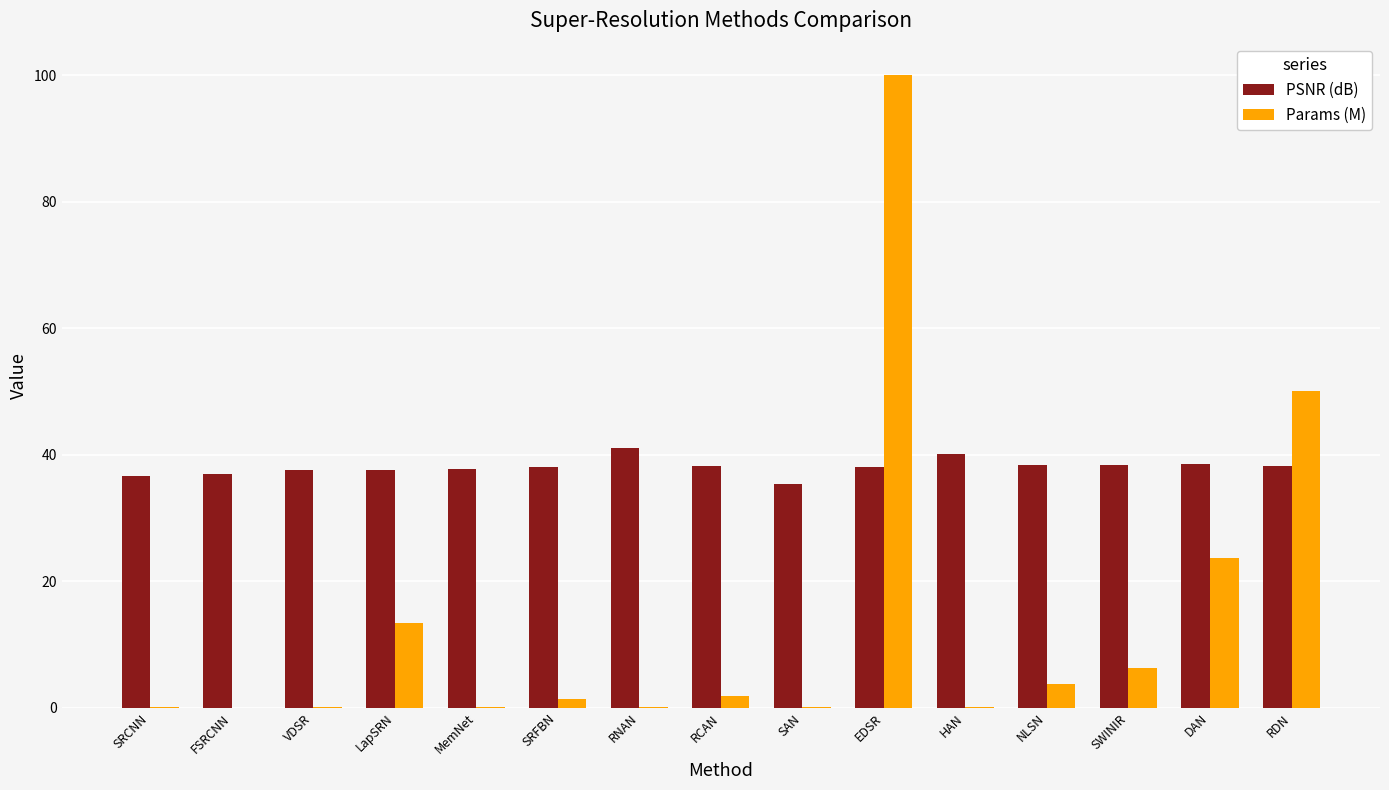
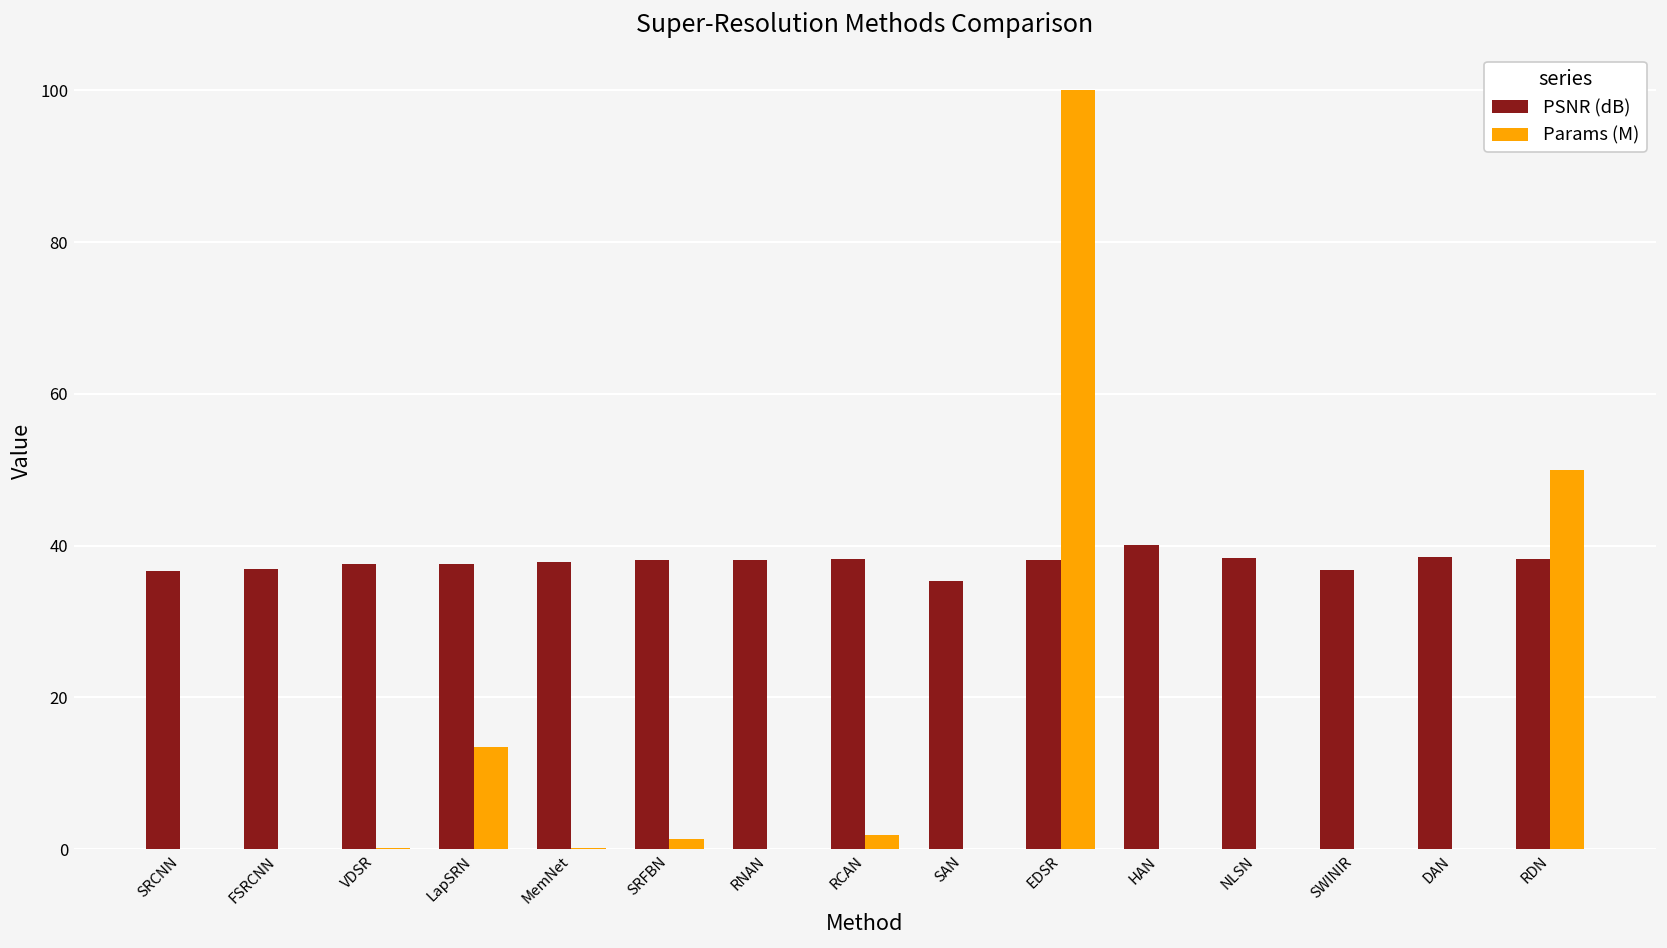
PSNR (dB), RNAN: 41 -> 38
Params (M), NLSN: 4 -> 0
PSNR (dB), SWINIR: 38 -> 37
Params (M), SWINIR: 6 -> 0
Params (M), DAN: 24 -> 0
